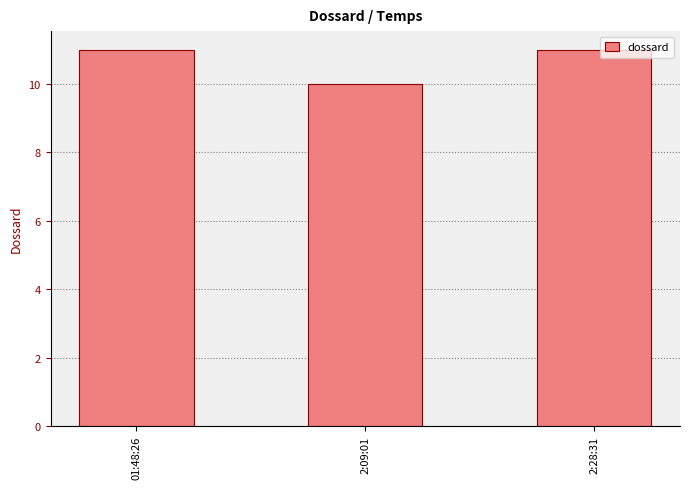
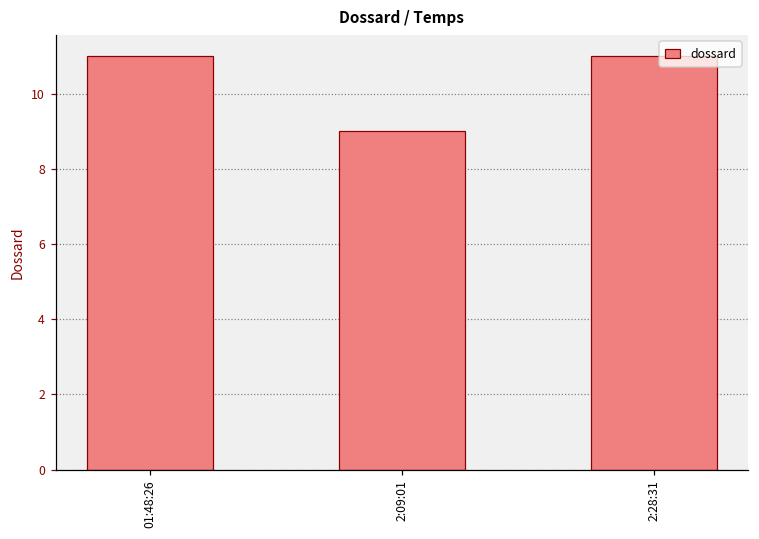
2:09:01: 10 -> 9
